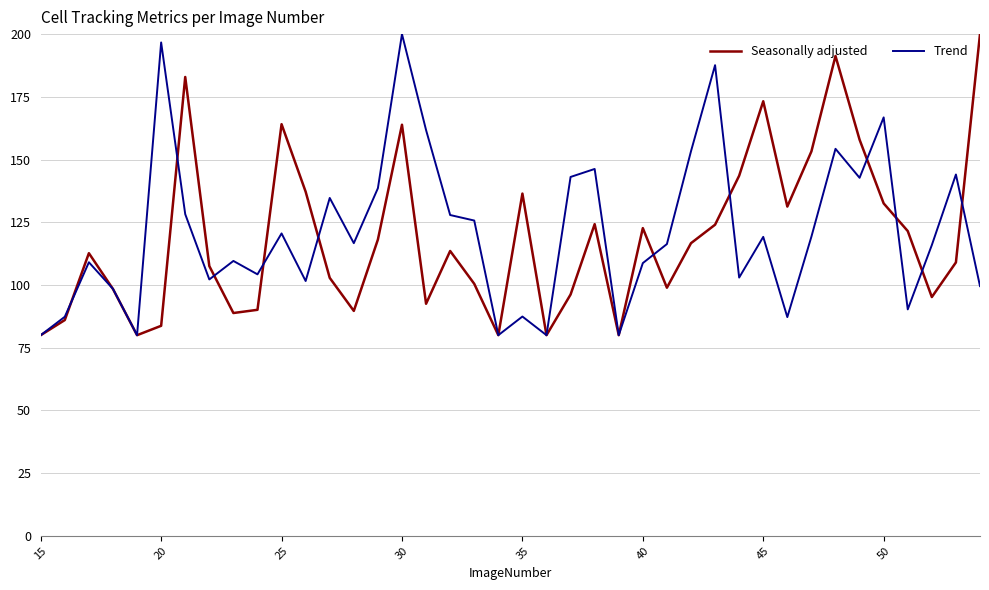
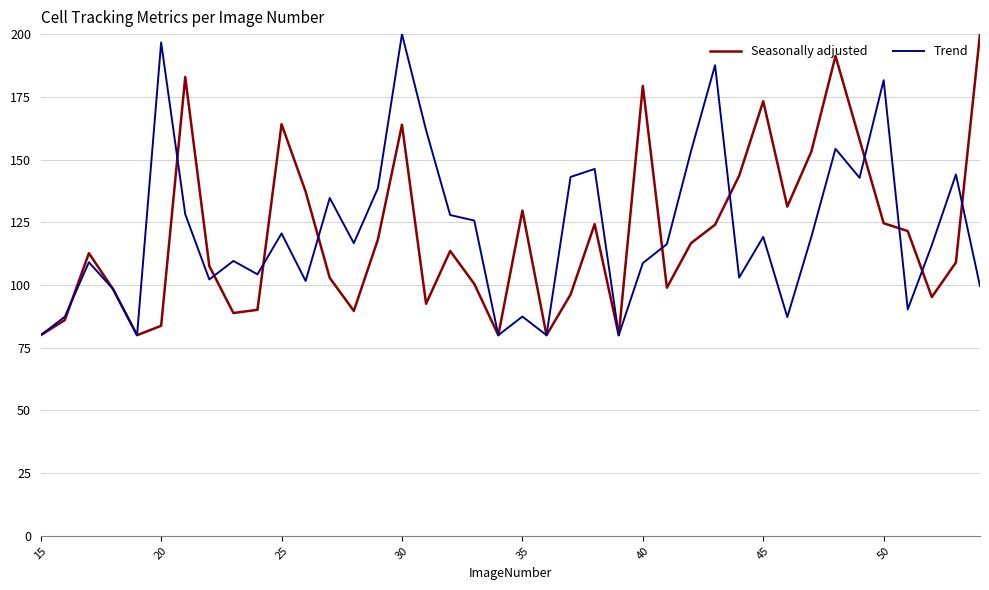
Seasonally adjusted, 35: 136 -> 130
Seasonally adjusted, 40: 123 -> 179
Seasonally adjusted, 50: 133 -> 125
Trend, 50: 167 -> 182
